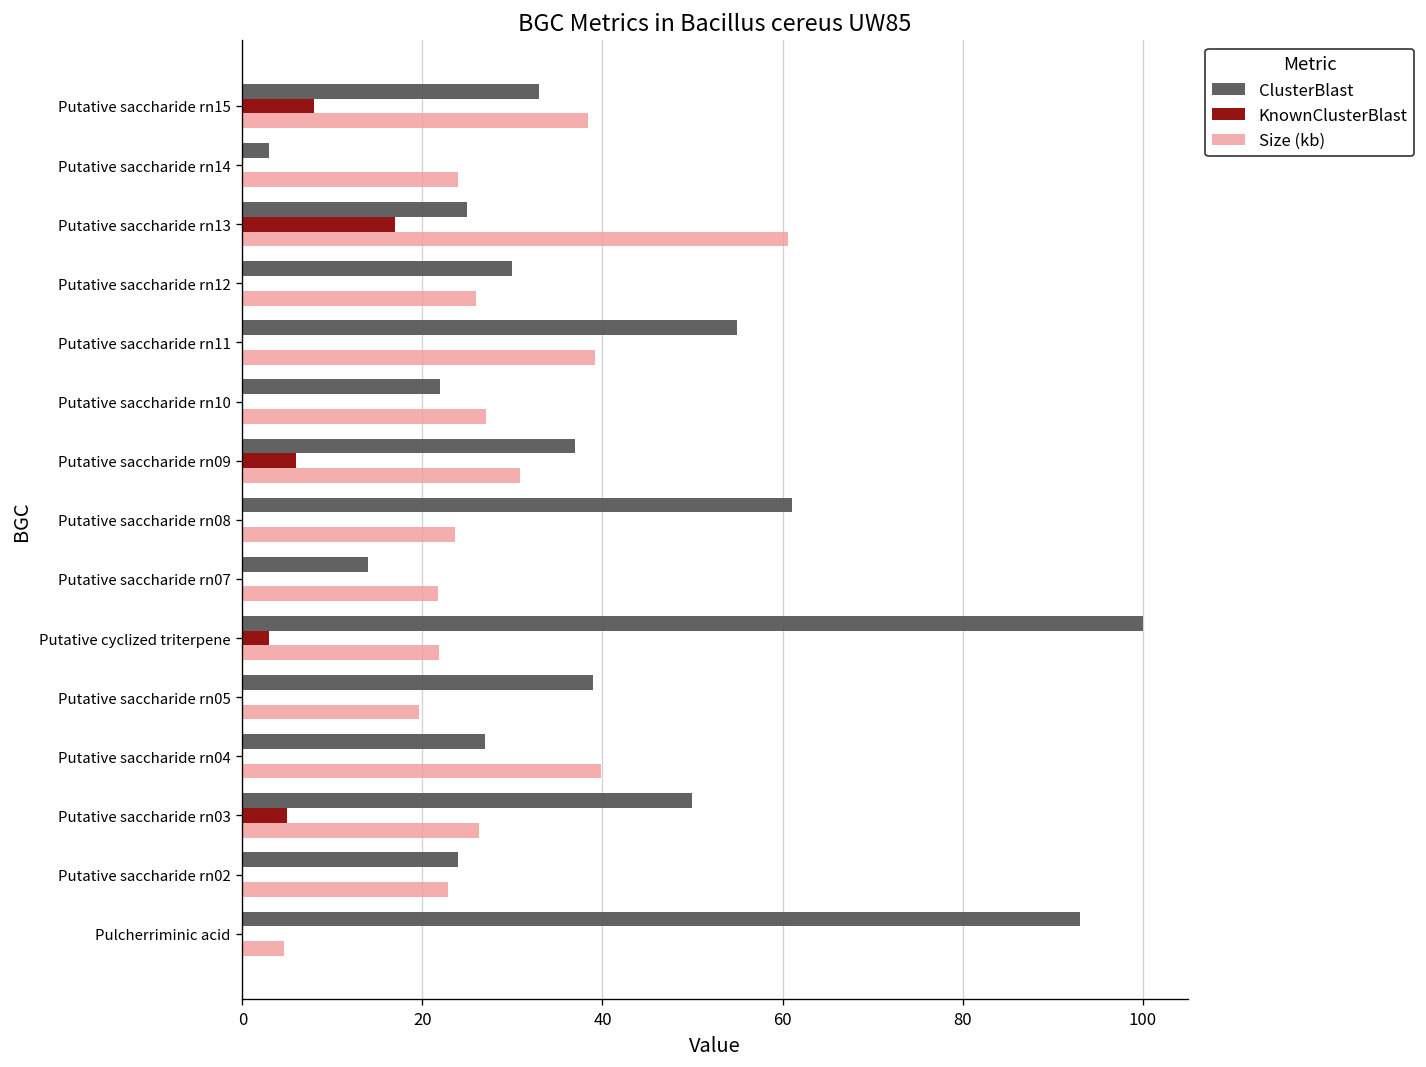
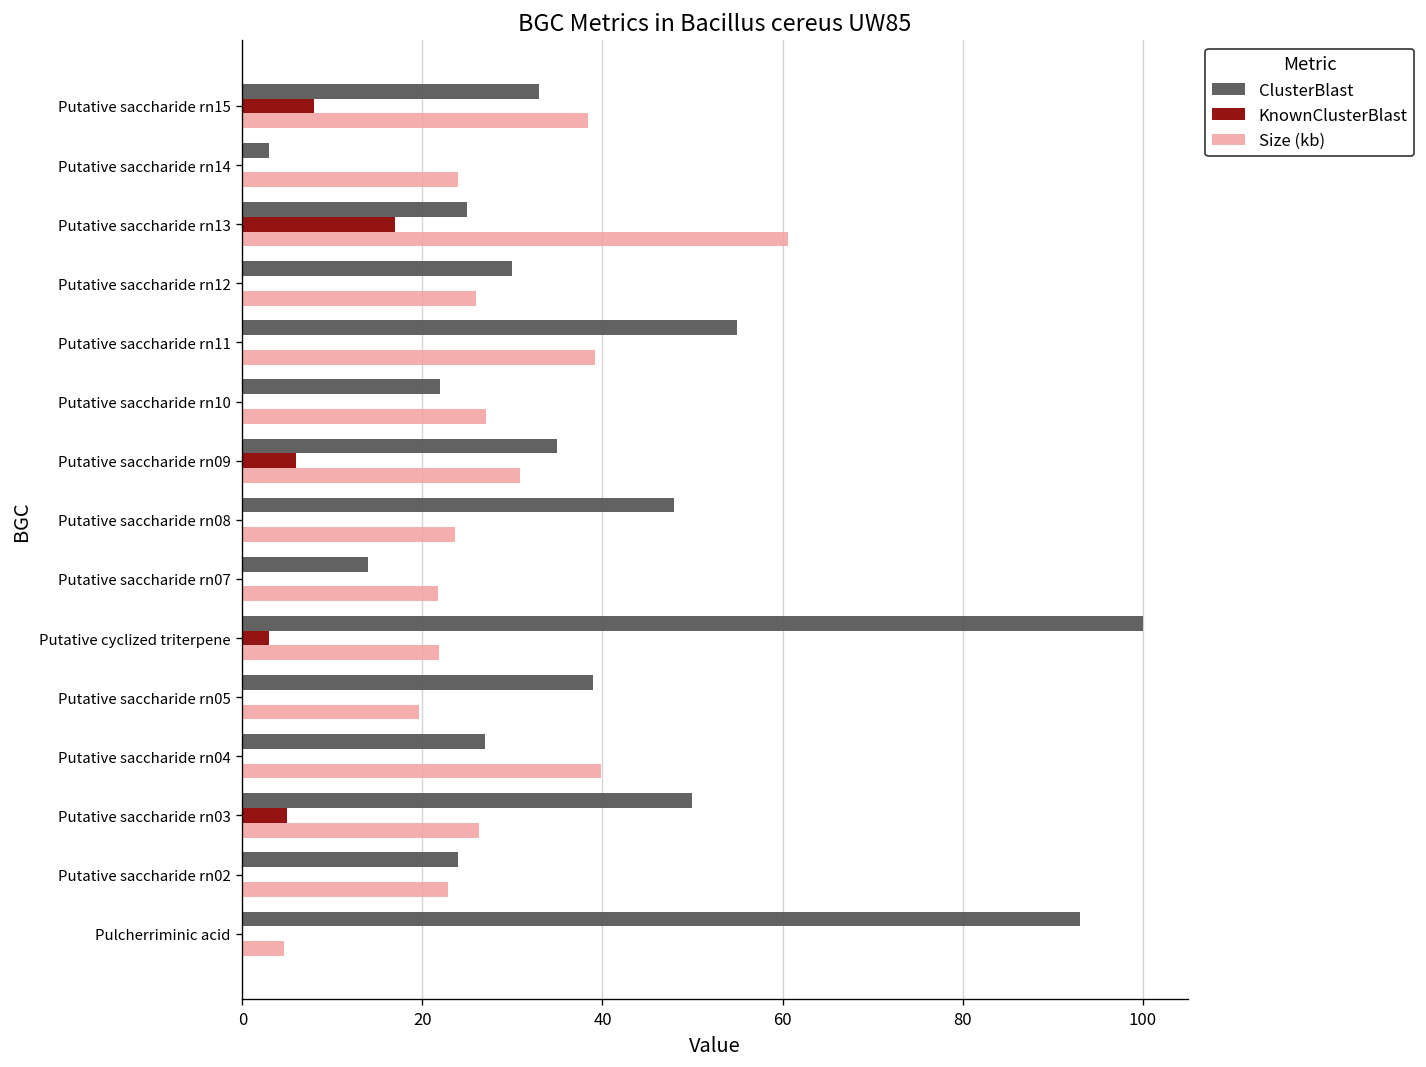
ClusterBlast, Putative saccharide rn09: 37 -> 35
ClusterBlast, Putative saccharide rn08: 61 -> 48
